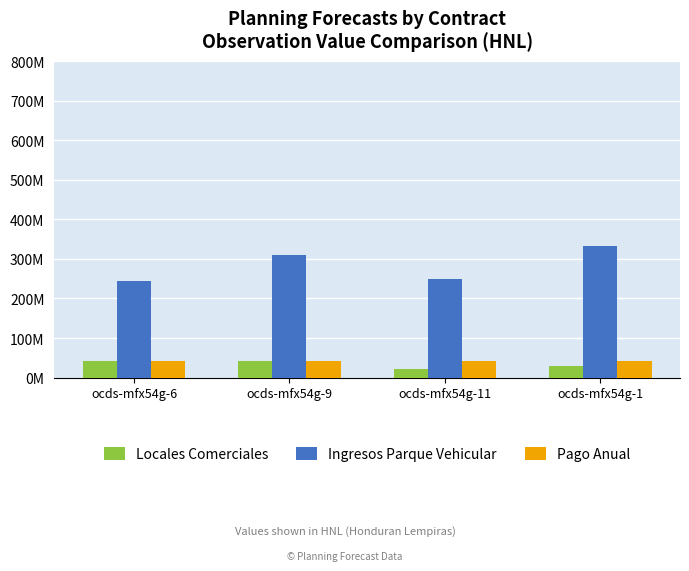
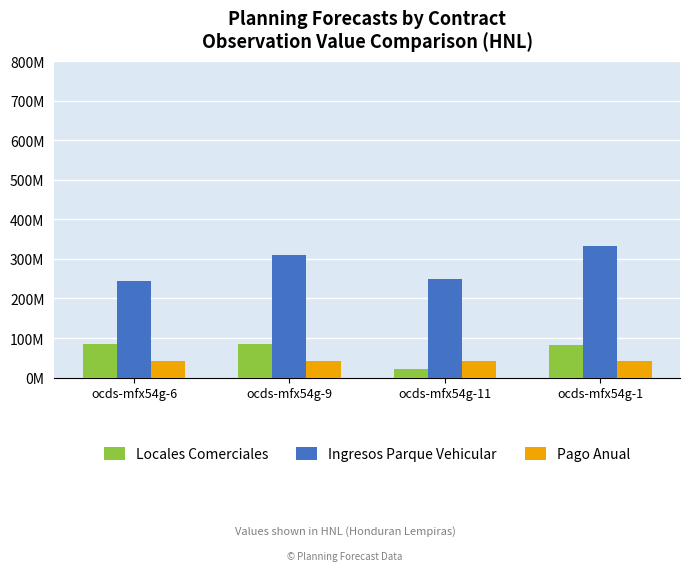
Locales Comerciales, ocds-mfx54g-6: 40000000 -> 80000000
Locales Comerciales, ocds-mfx54g-9: 40000000 -> 90000000
Locales Comerciales, ocds-mfx54g-1: 30000000 -> 80000000
